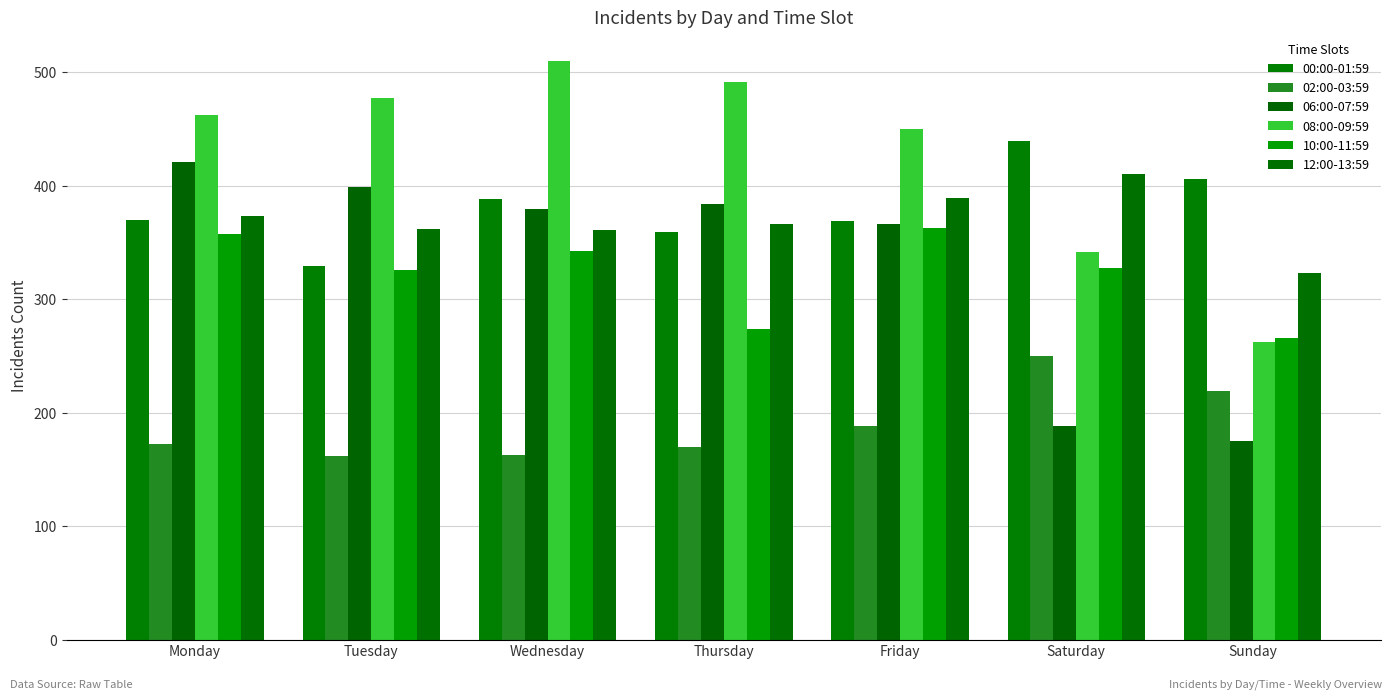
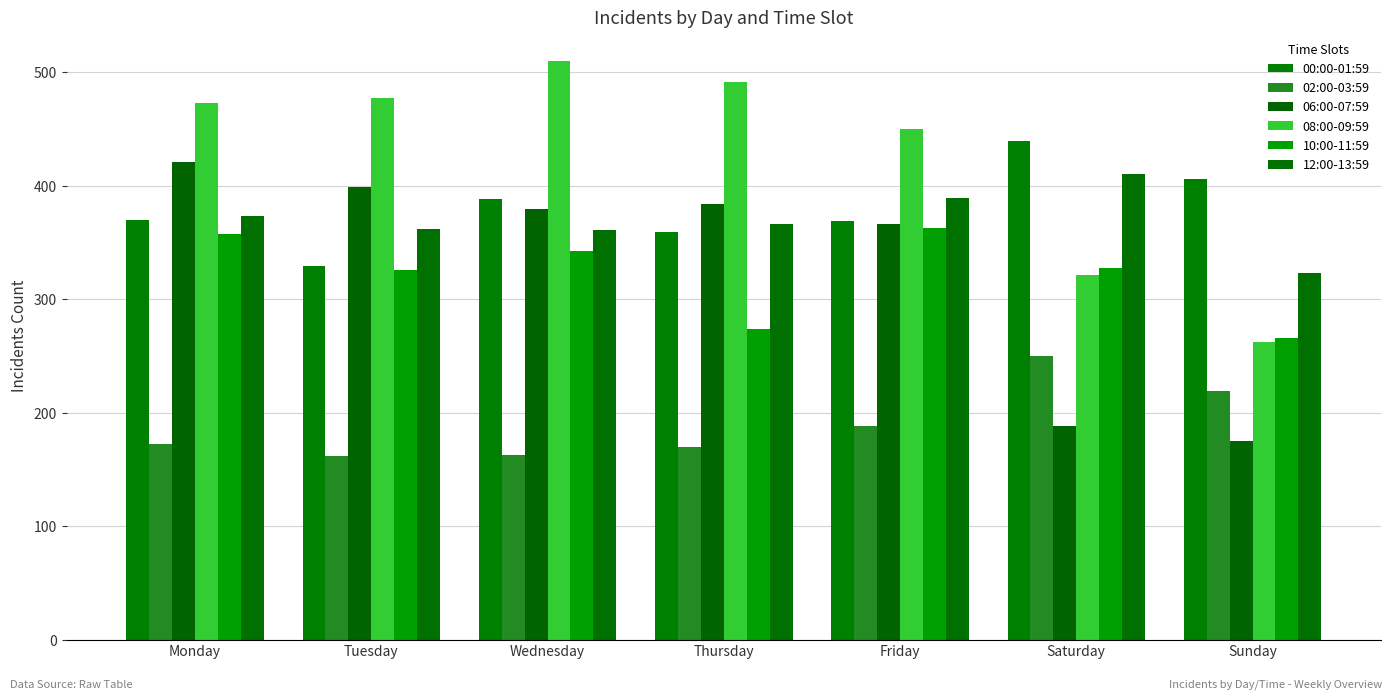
08:00-09:59, Monday: 462 -> 473
08:00-09:59, Saturday: 342 -> 321
